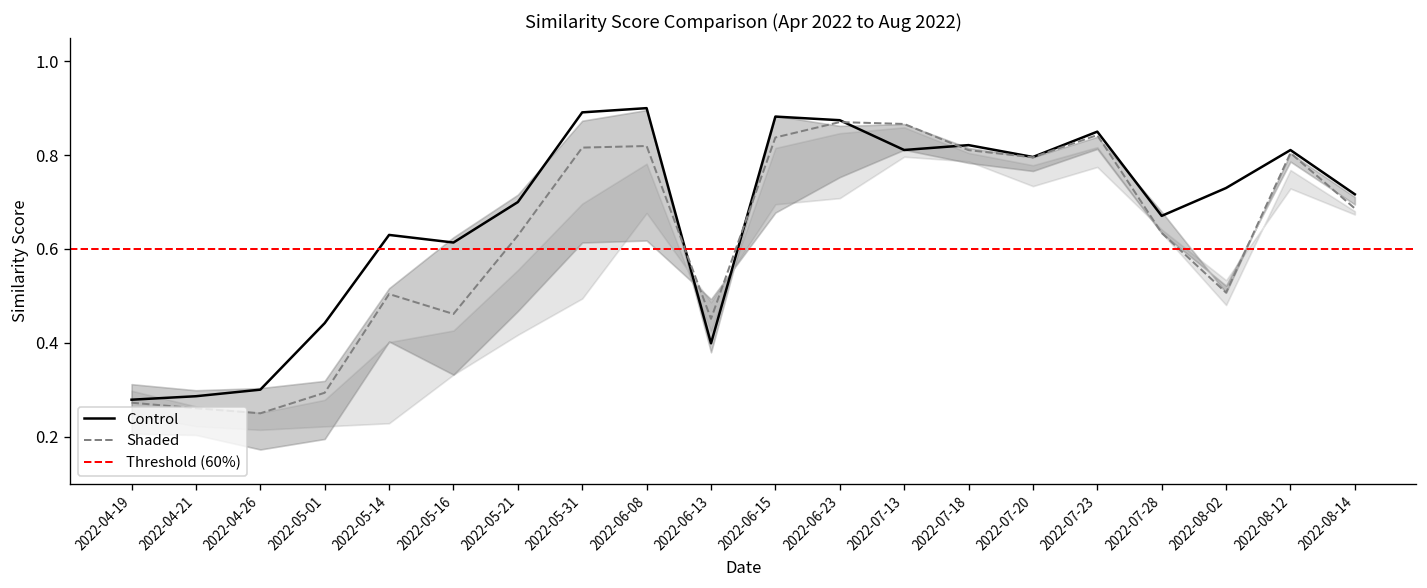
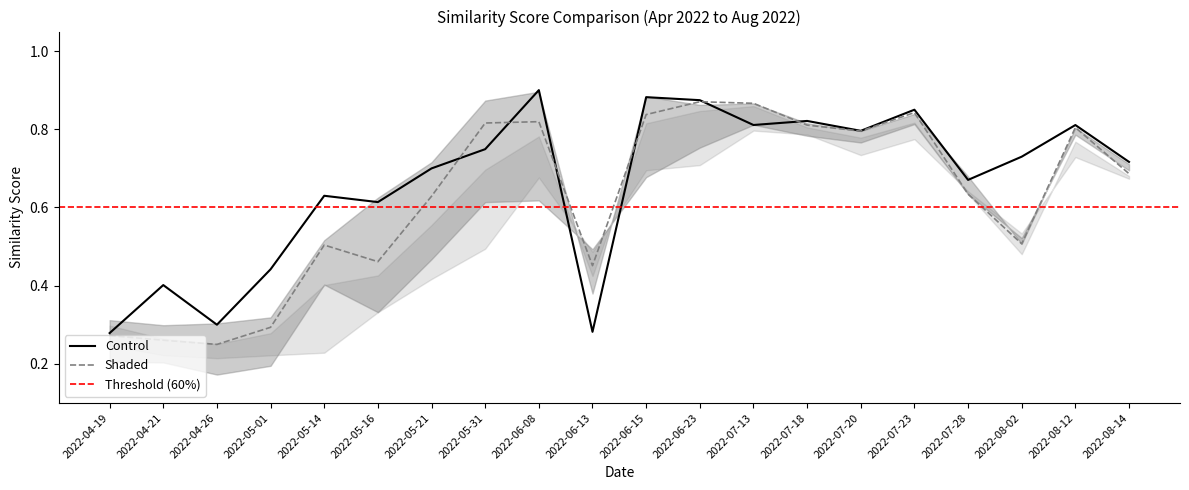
Control, 2022-04-21: 0.29 -> 0.40
Control, 2022-05-31: 0.89 -> 0.75
Control, 2022-06-13: 0.40 -> 0.28
